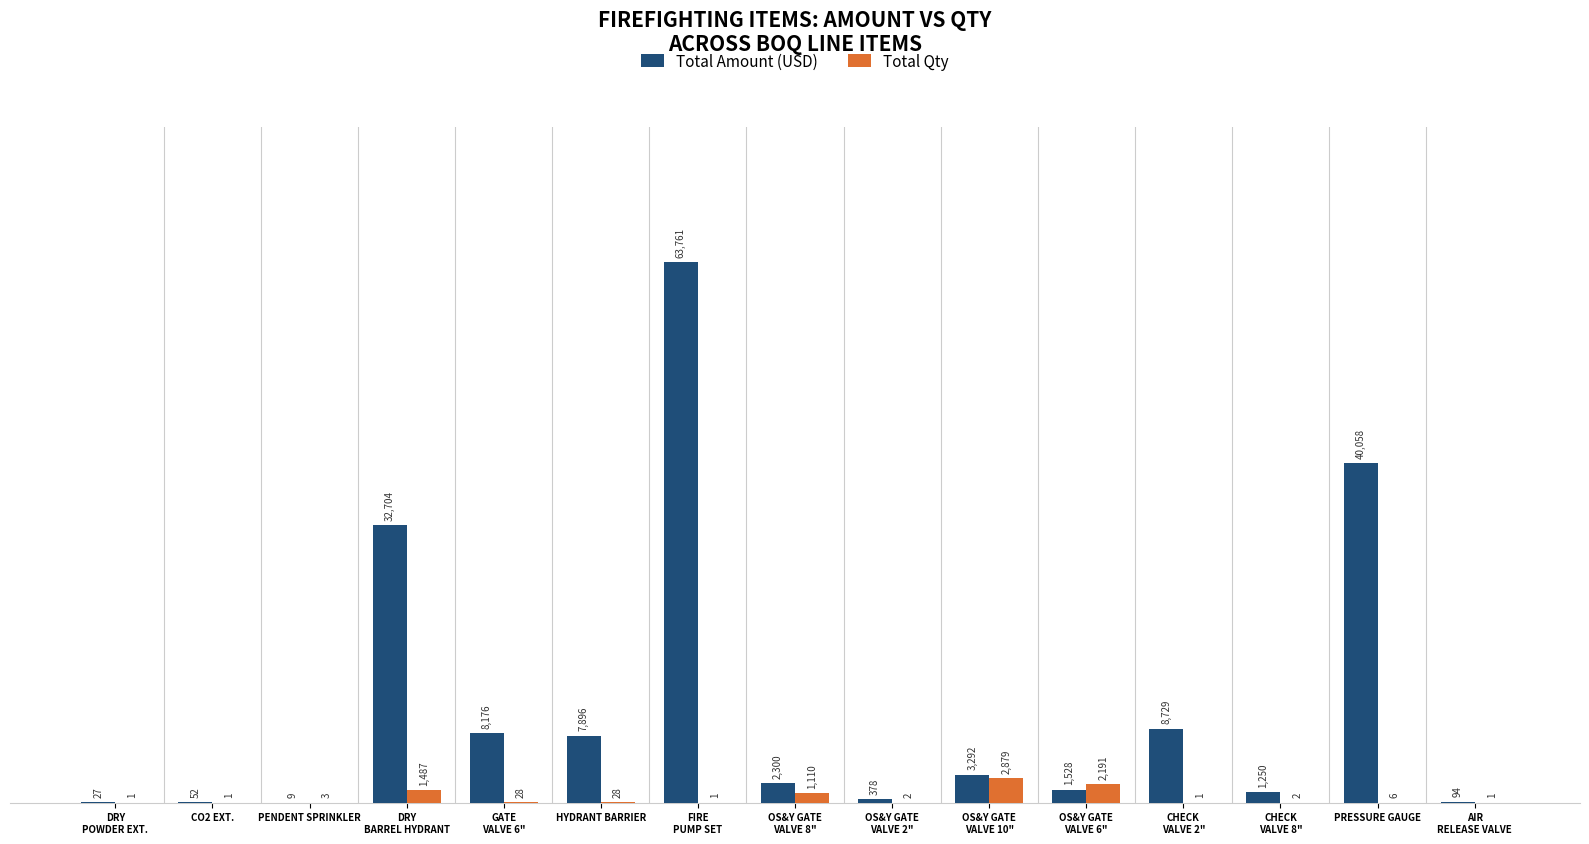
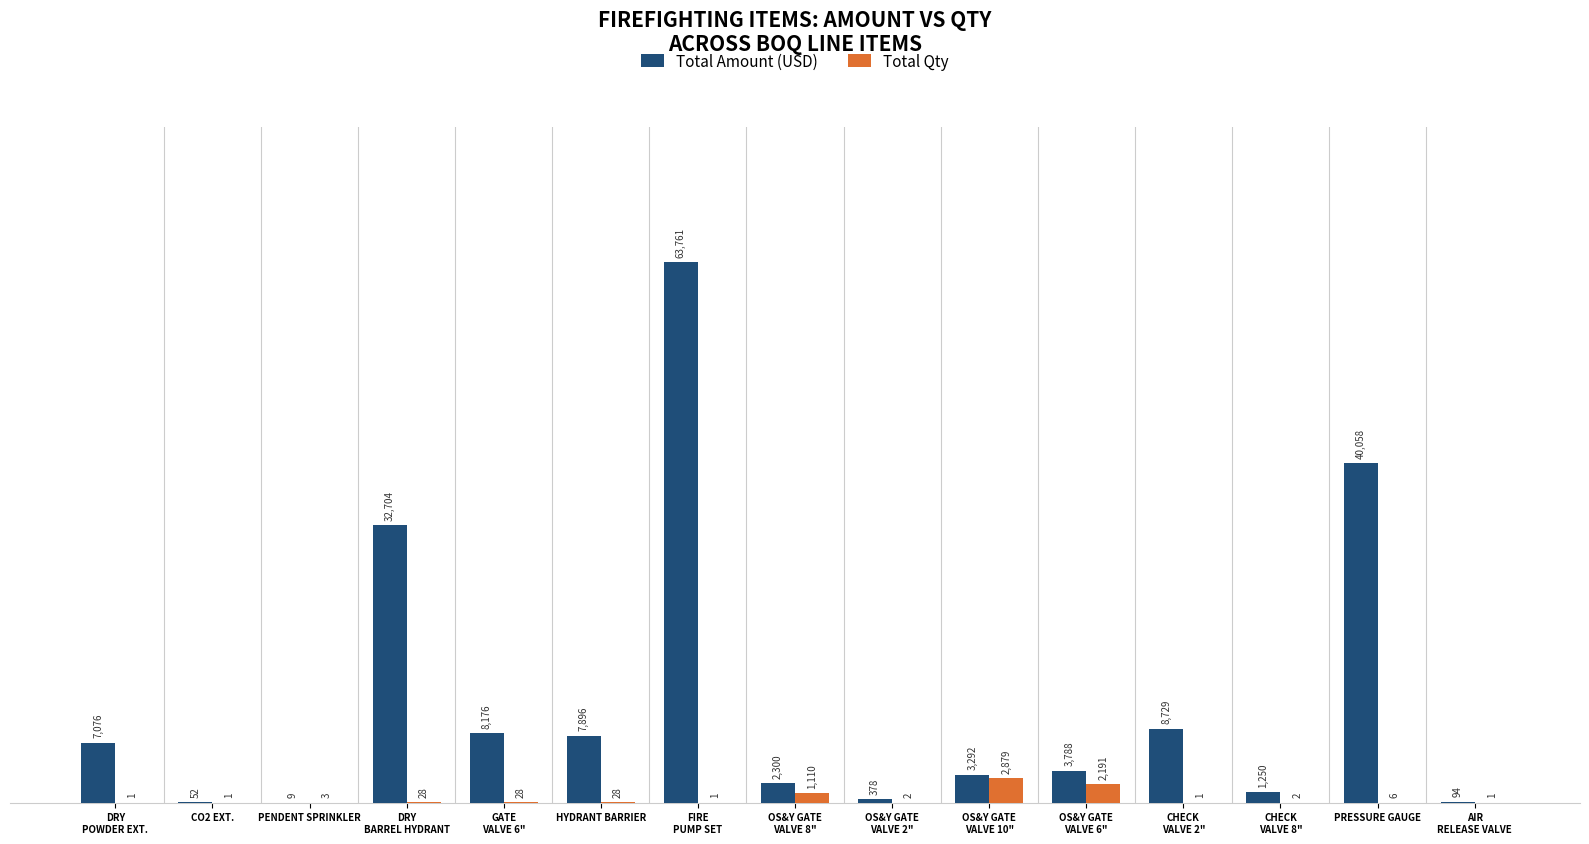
Total Amount (USD), DRY POWDER EXT.: 27 -> 7,076
Total Qty, DRY BARREL HYDRANT: 1,487 -> 28
Total Amount (USD), OS&Y GATE VALVE 6": 1,528 -> 3,788
